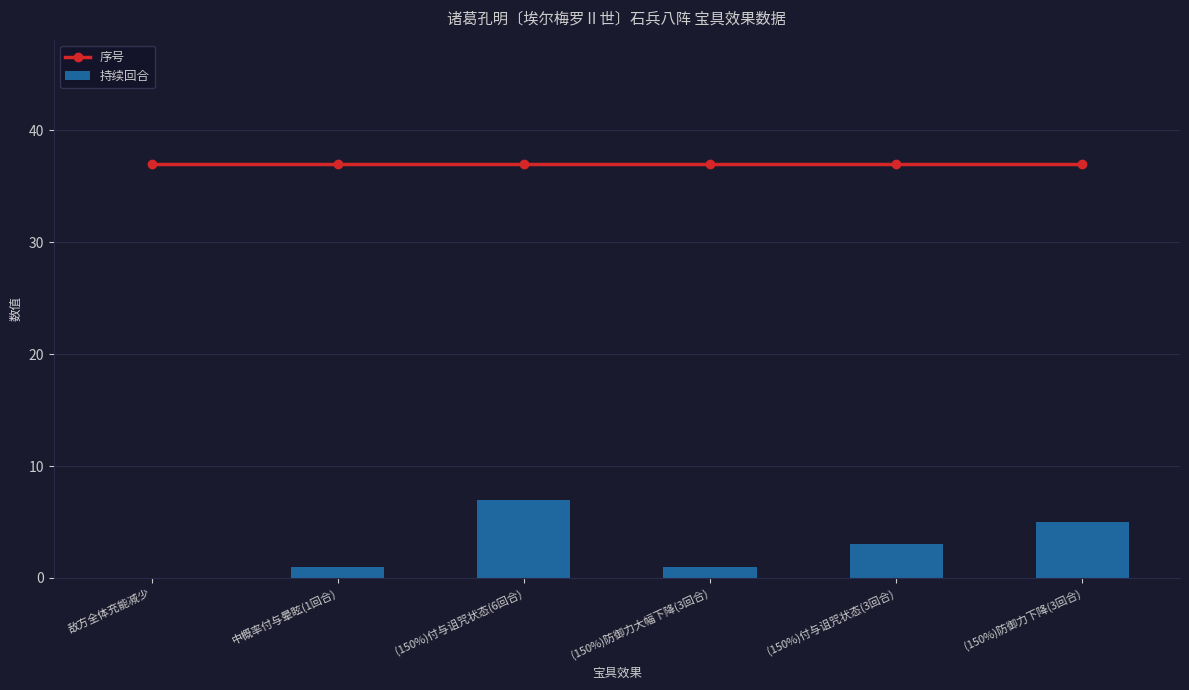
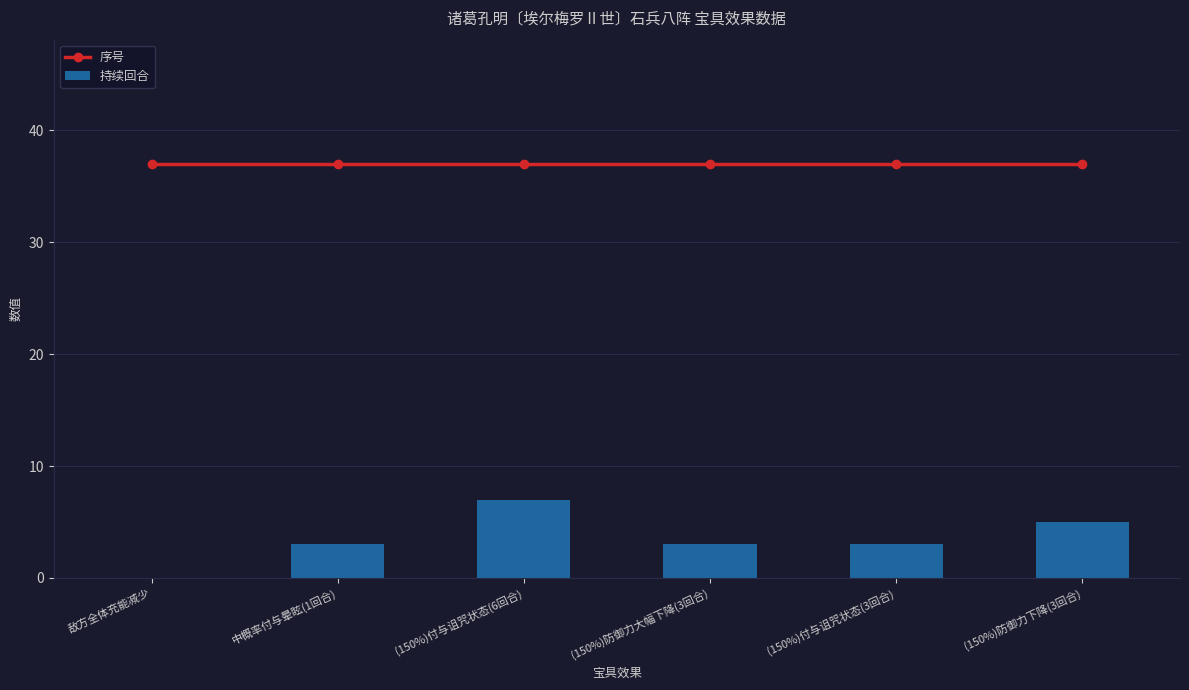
持续回合, 中概率付与晕眩(1回合): 1 -> 3
持续回合, (150%)防御力大幅下降(3回合): 1 -> 3
